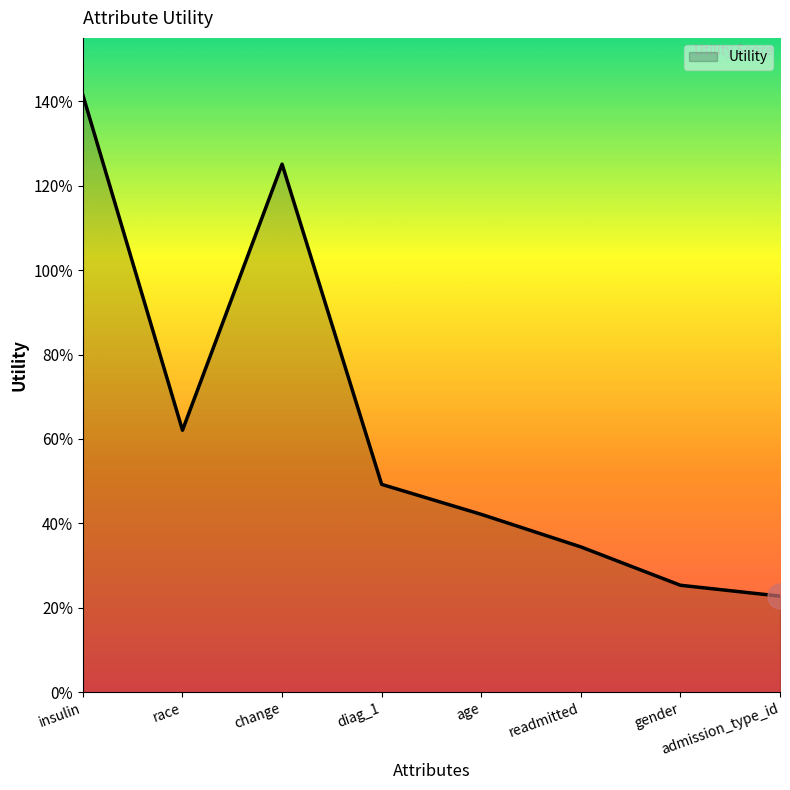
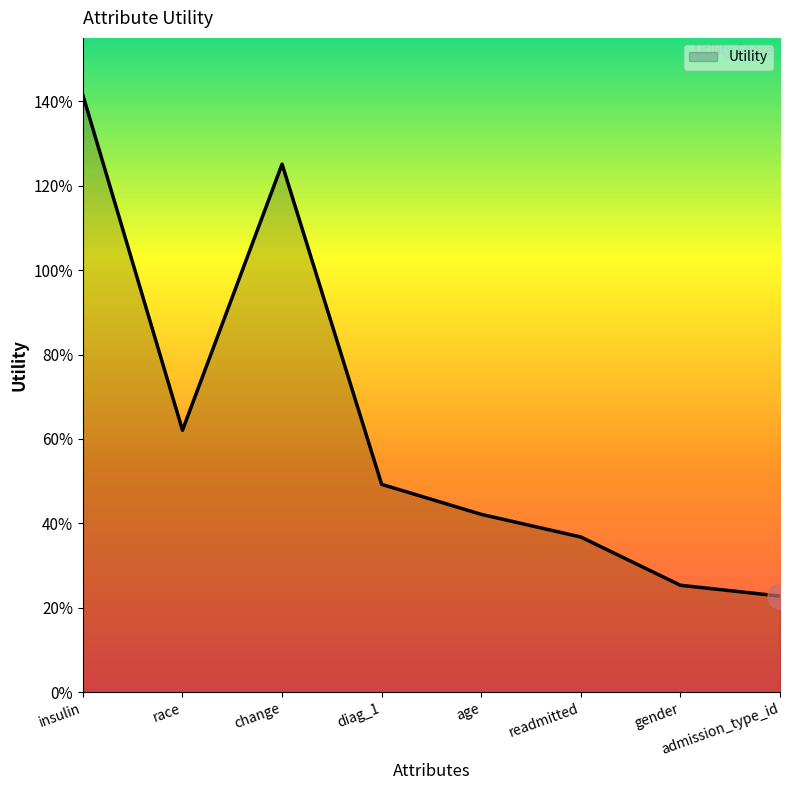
Utility, readmitted: 34% -> 37%
